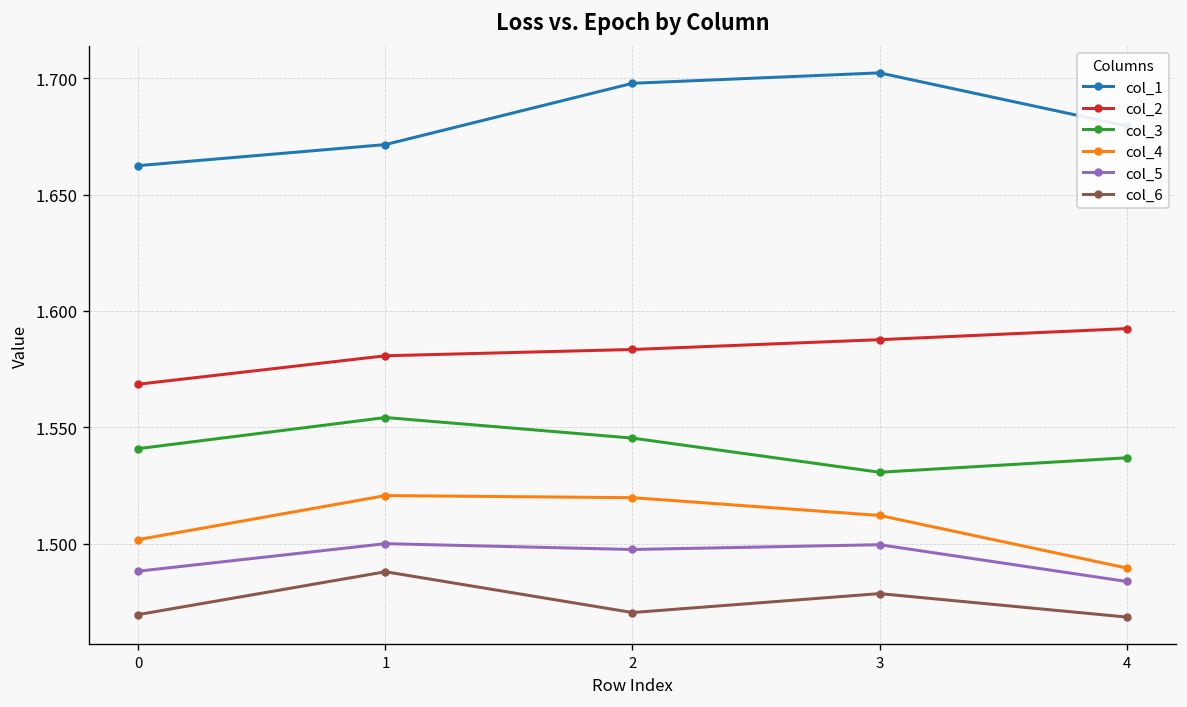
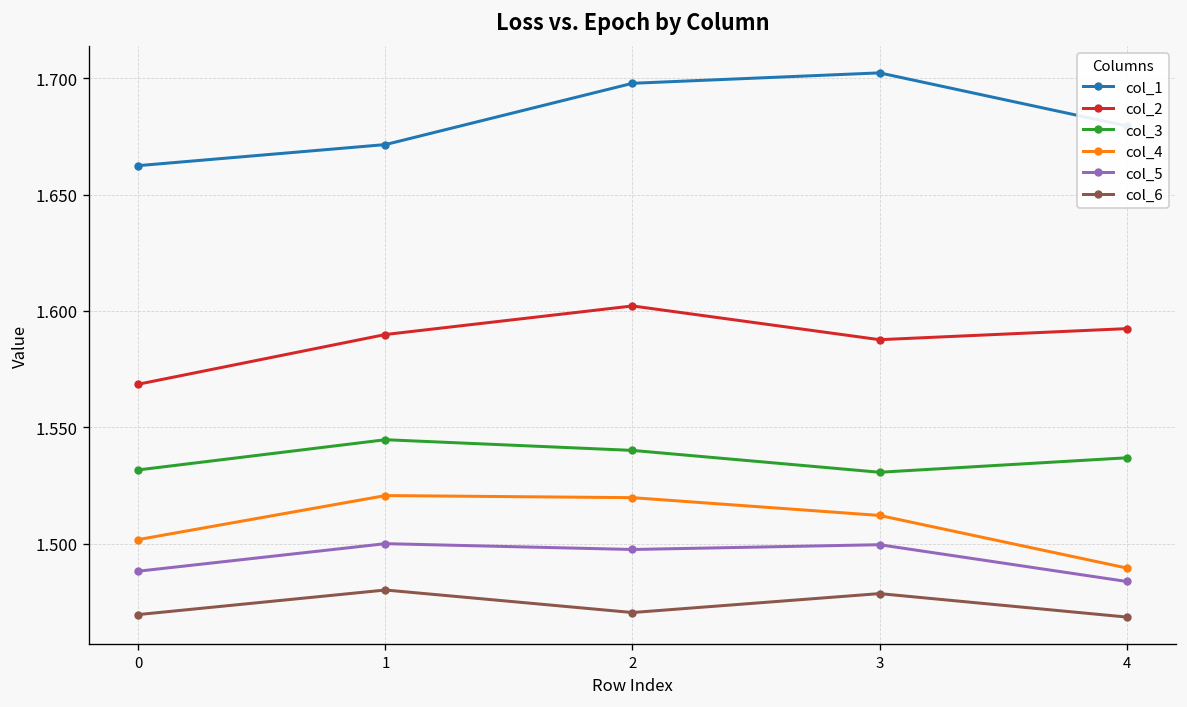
col_3, 0: 1.541 -> 1.532
col_2, 1: 1.581 -> 1.590
col_3, 1: 1.554 -> 1.545
col_6, 1: 1.488 -> 1.480
col_2, 2: 1.583 -> 1.602
col_3, 2: 1.545 -> 1.540
